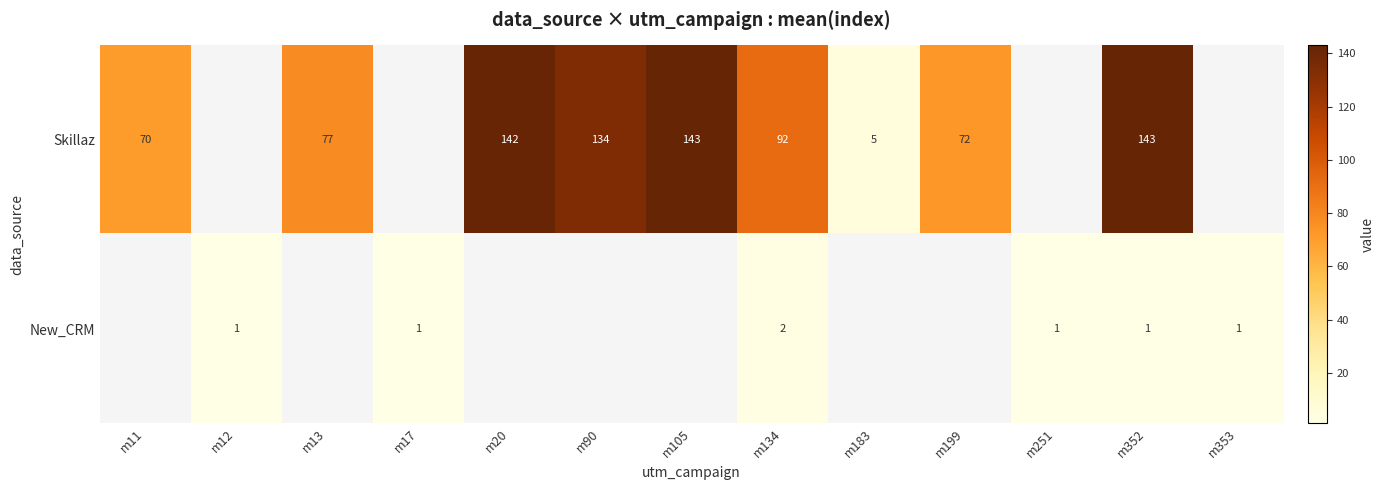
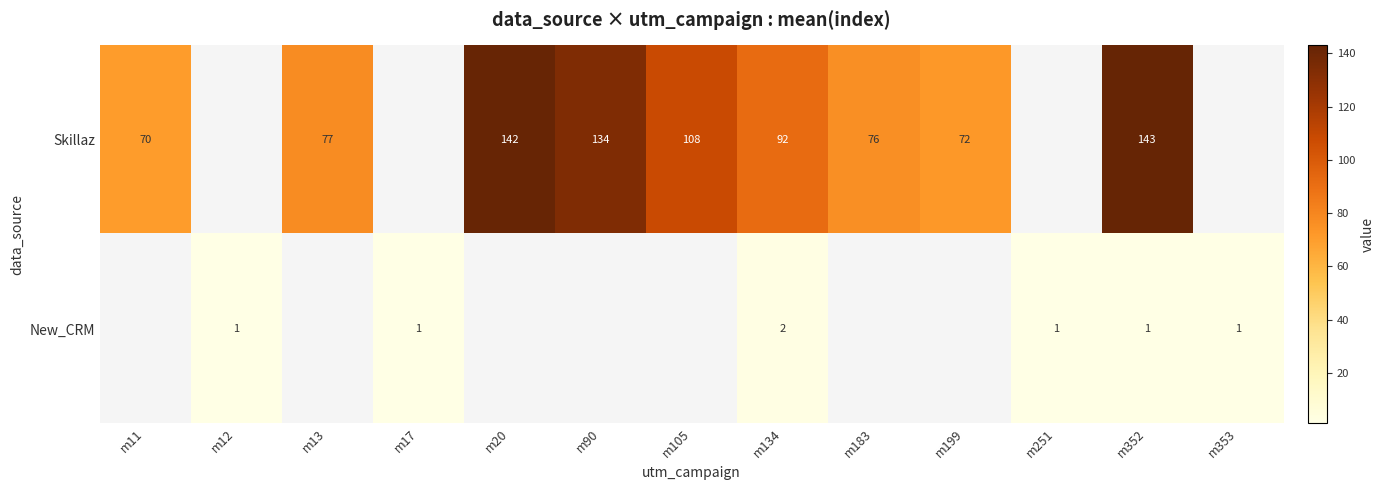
Skillaz, m105: 143 -> 108
Skillaz, m183: 5 -> 76
